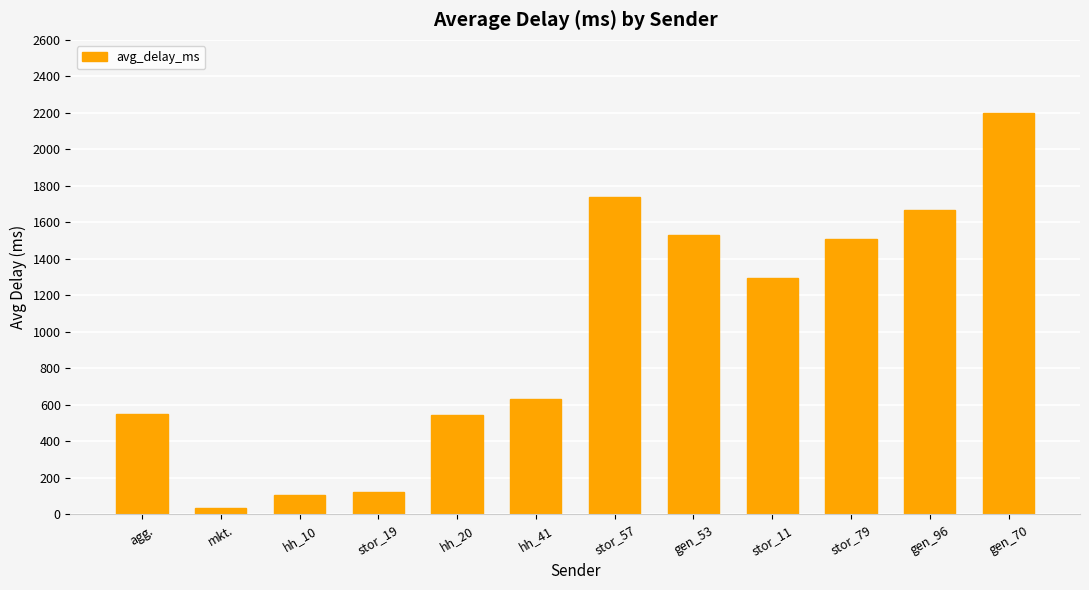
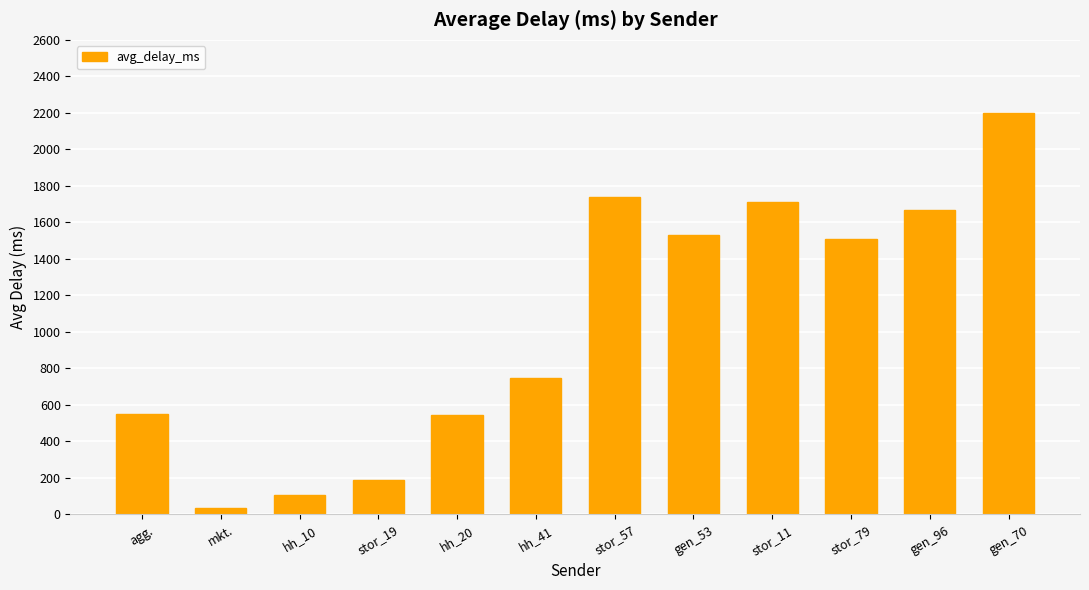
stor_19: 120 -> 190
hh_41: 630 -> 750
stor_11: 1300 -> 1710
